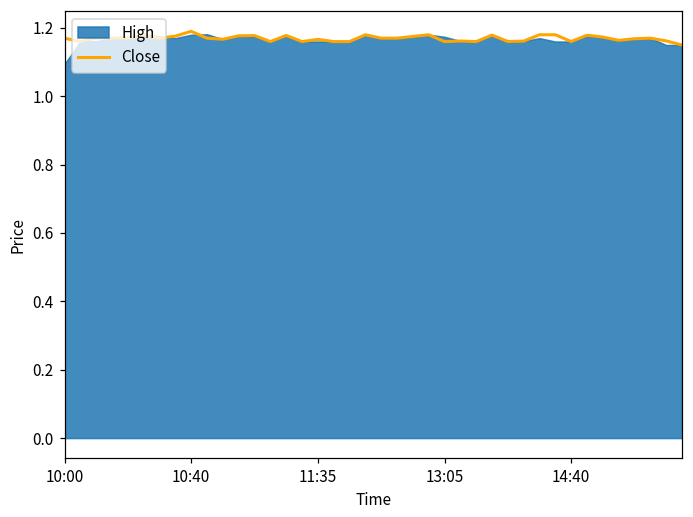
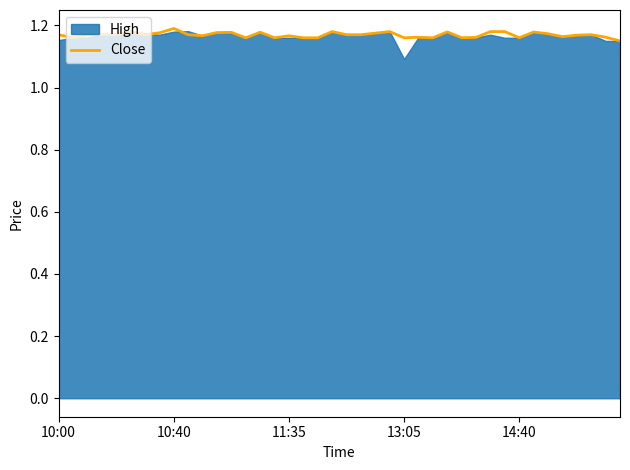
High, 10:00: 1.09 -> 1.15
High, 13:05: 1.17 -> 1.09
